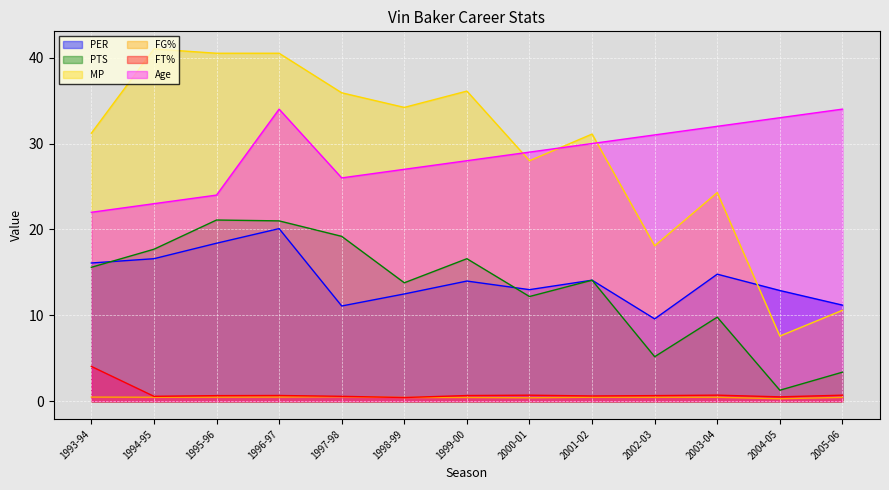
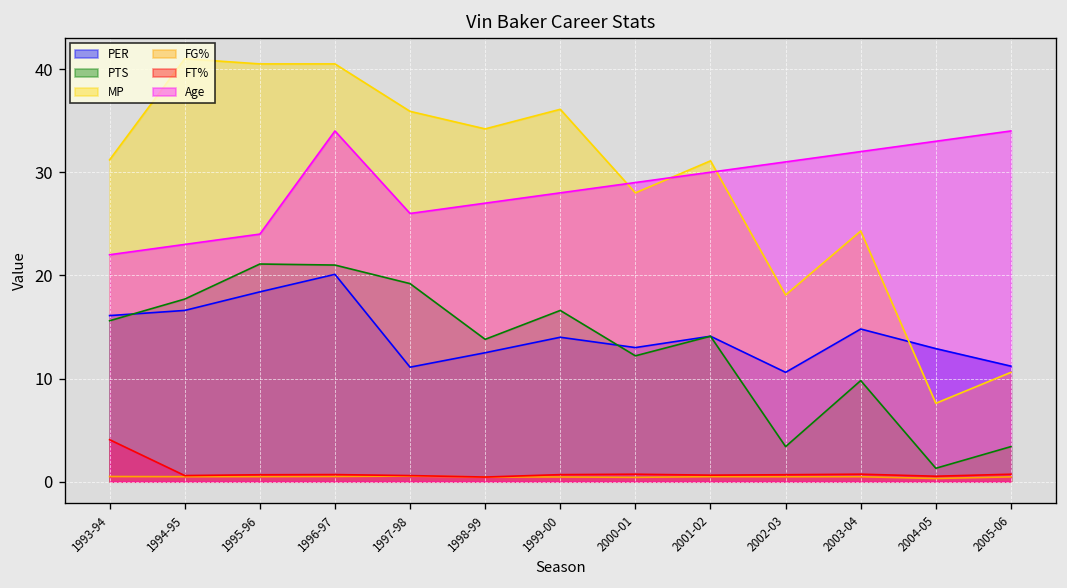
PER, 2002-03: 10 -> 11
PTS, 2002-03: 5 -> 3
